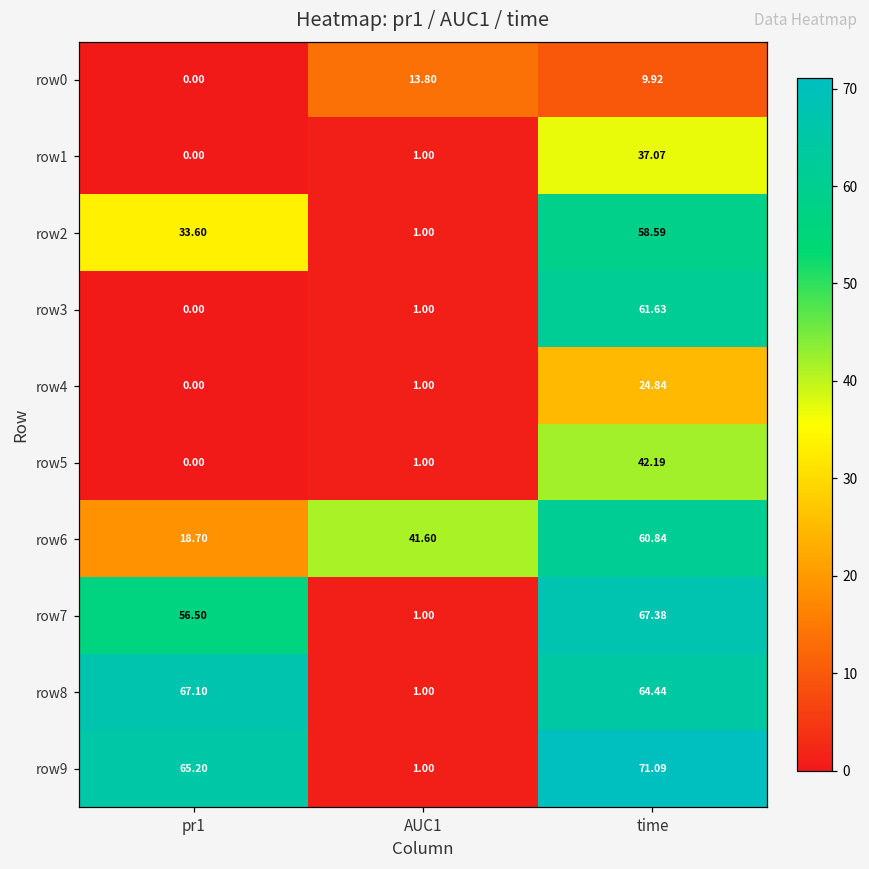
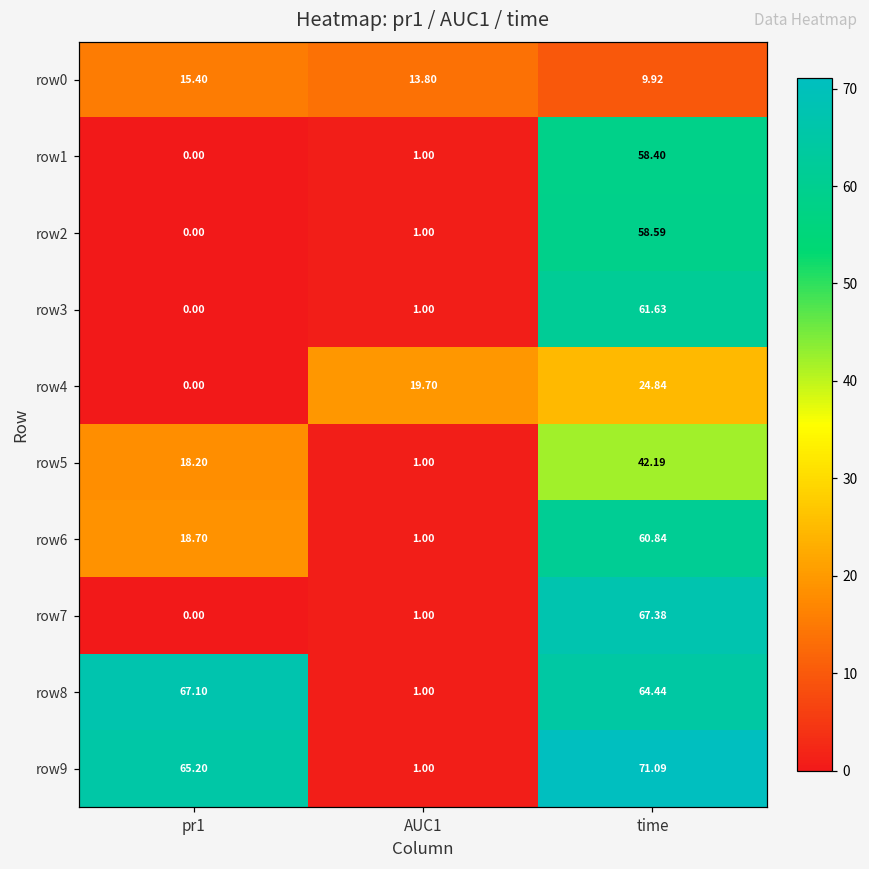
row0, pr1: 0.00 -> 15.40
row1, time: 37.07 -> 58.40
row2, pr1: 33.60 -> 0.00
row4, AUC1: 1.00 -> 19.70
row5, pr1: 0.00 -> 18.20
row6, AUC1: 41.60 -> 1.00
row7, pr1: 56.50 -> 0.00
